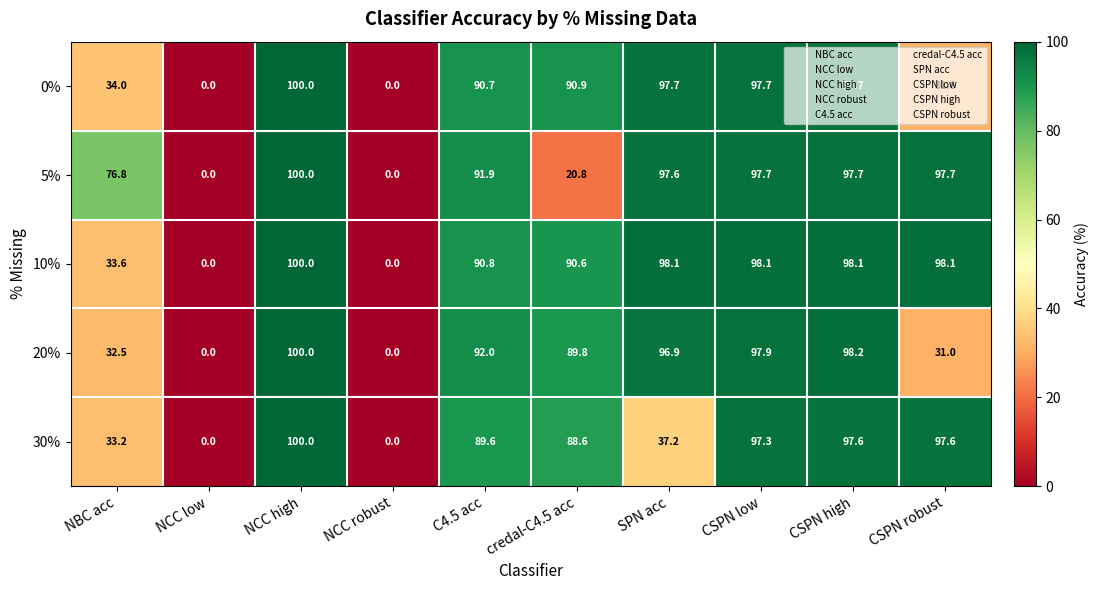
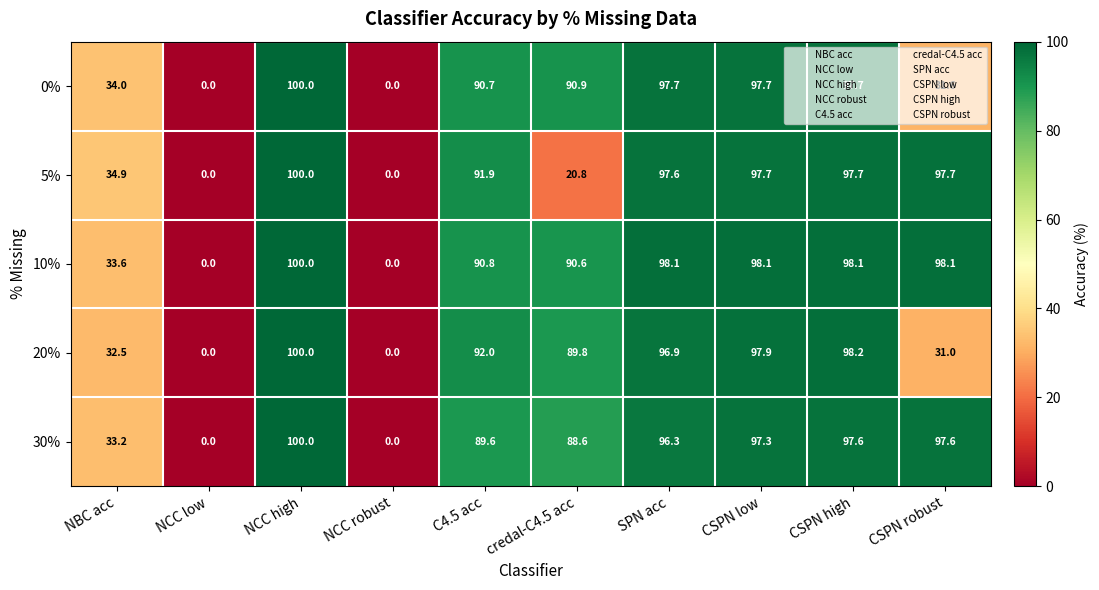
5%, NBC acc: 76.8 -> 34.9
30%, SPN acc: 37.2 -> 96.3
